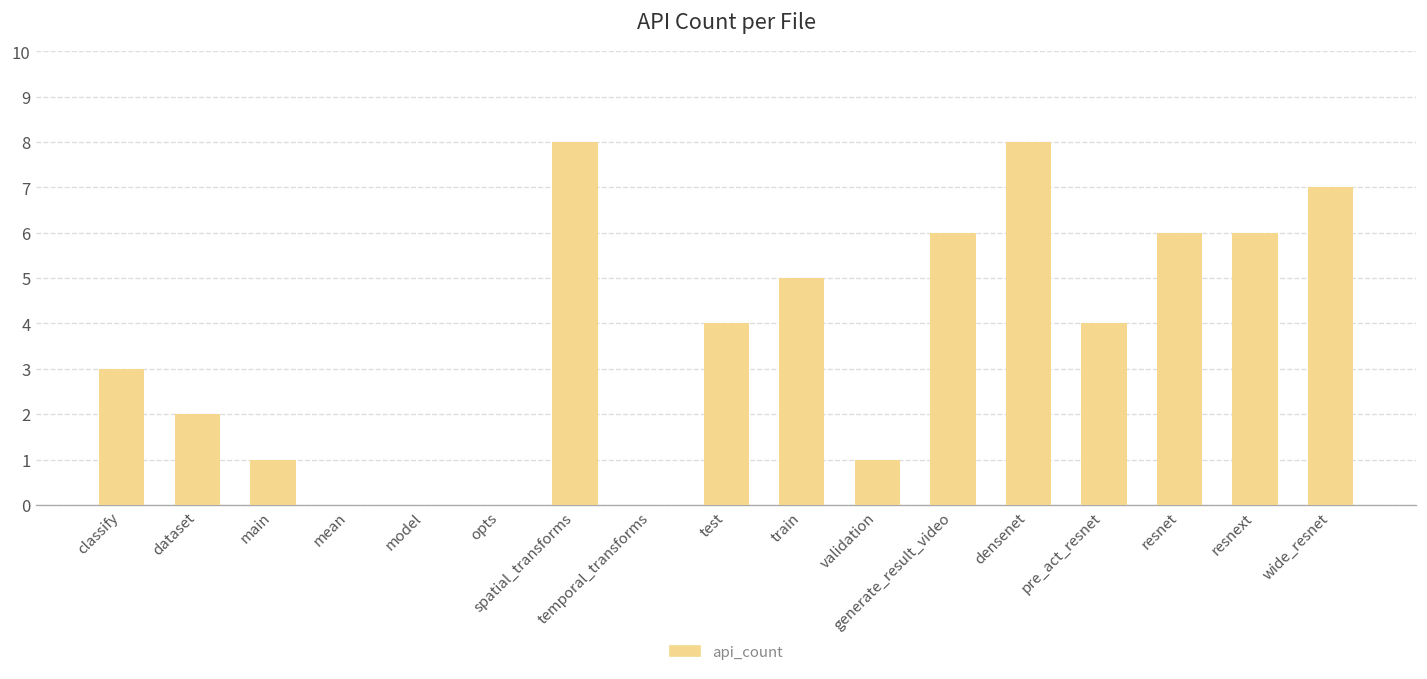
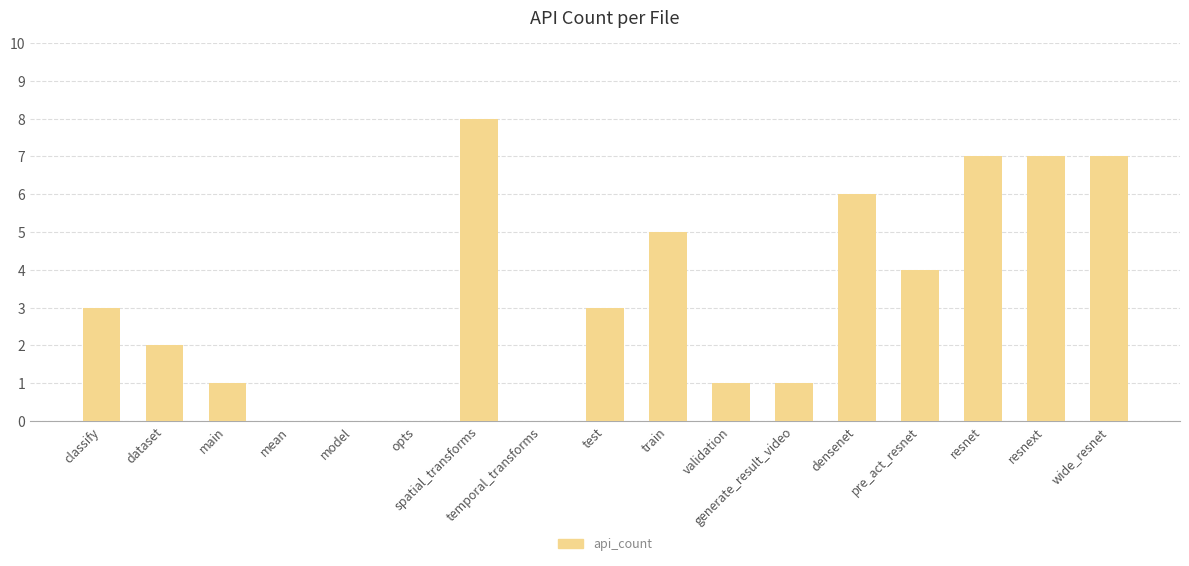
test: 4 -> 3
generate_result_video: 6 -> 1
densenet: 8 -> 6
resnet: 6 -> 7
resnext: 6 -> 7
